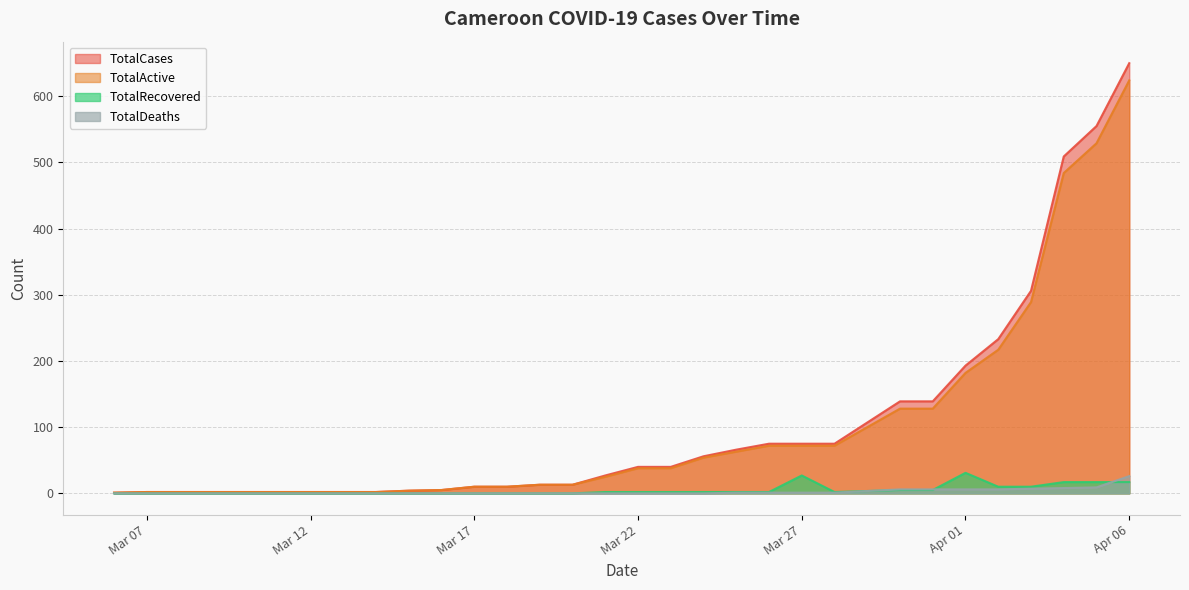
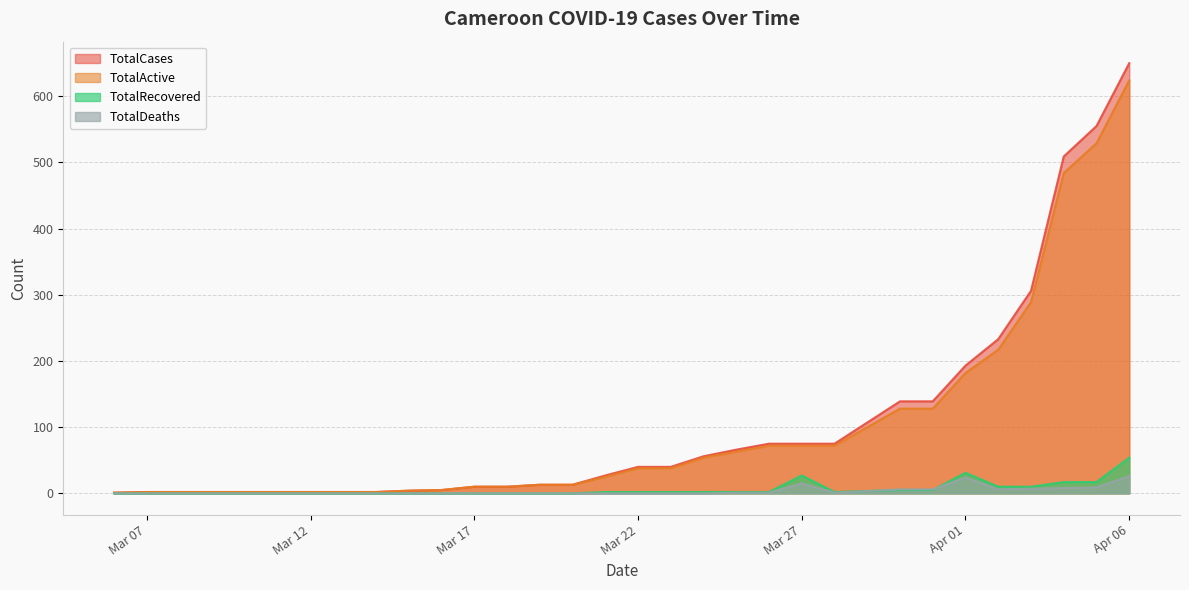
TotalDeaths, Mar 27: 0 -> 20
TotalDeaths, Apr 01: 10 -> 20
TotalRecovered, Apr 06: 20 -> 50
